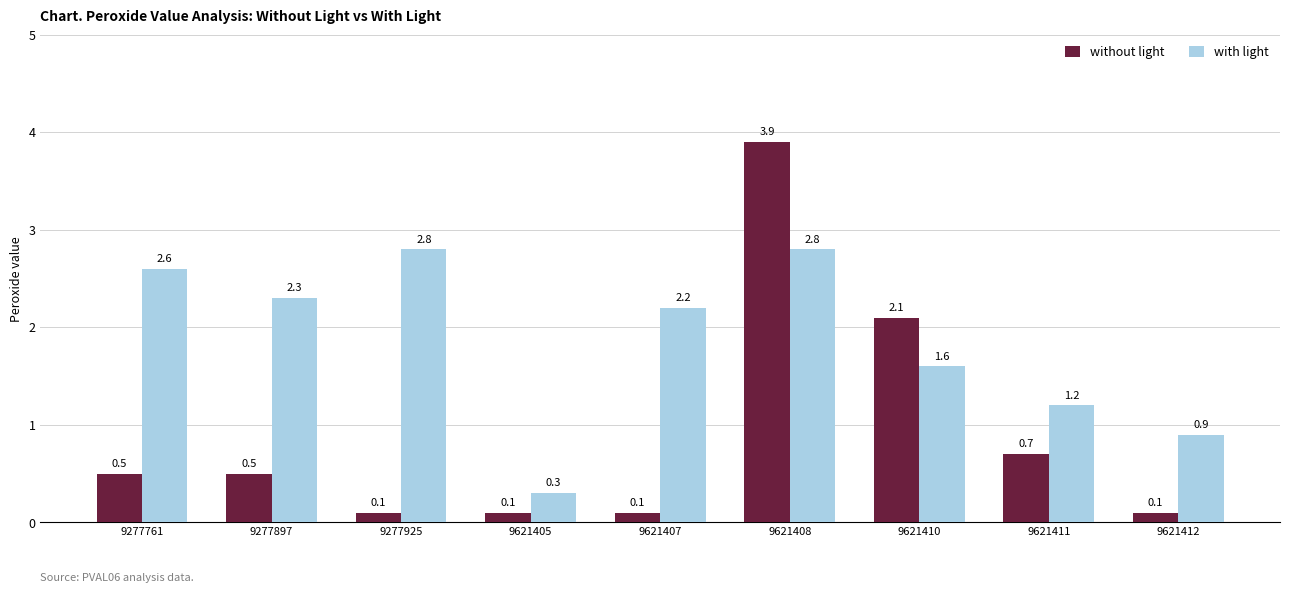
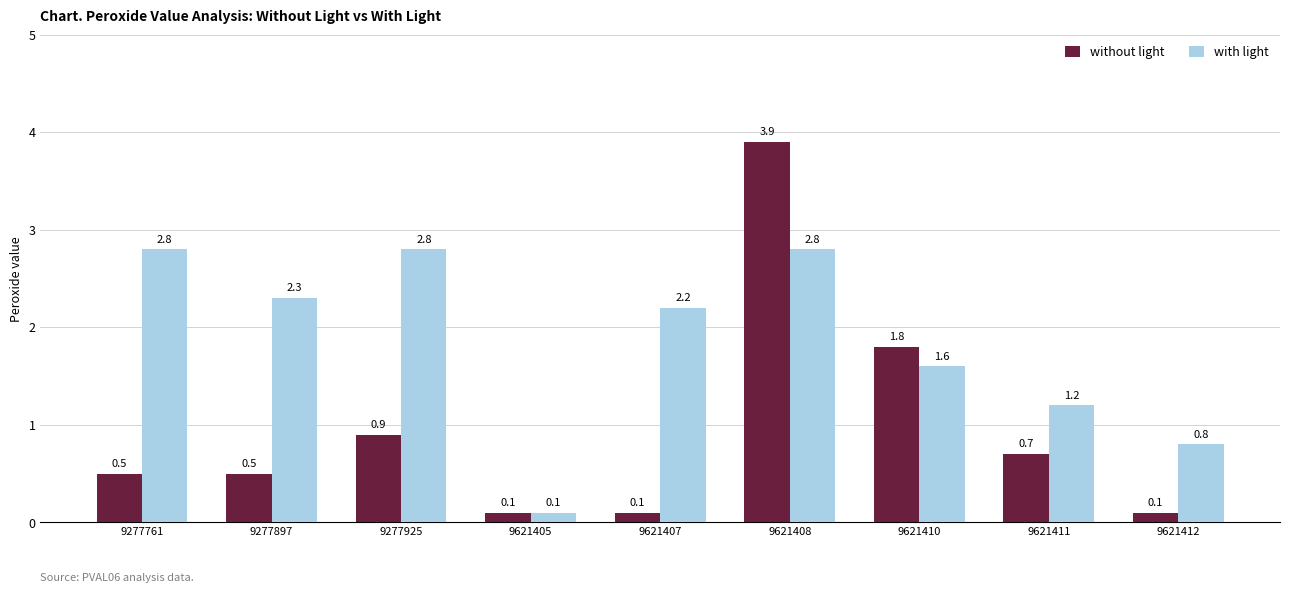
with light, 9277761: 2.6 -> 2.8
without light, 9277925: 0.1 -> 0.9
with light, 9621405: 0.3 -> 0.1
without light, 9621410: 2.1 -> 1.8
with light, 9621412: 0.9 -> 0.8
